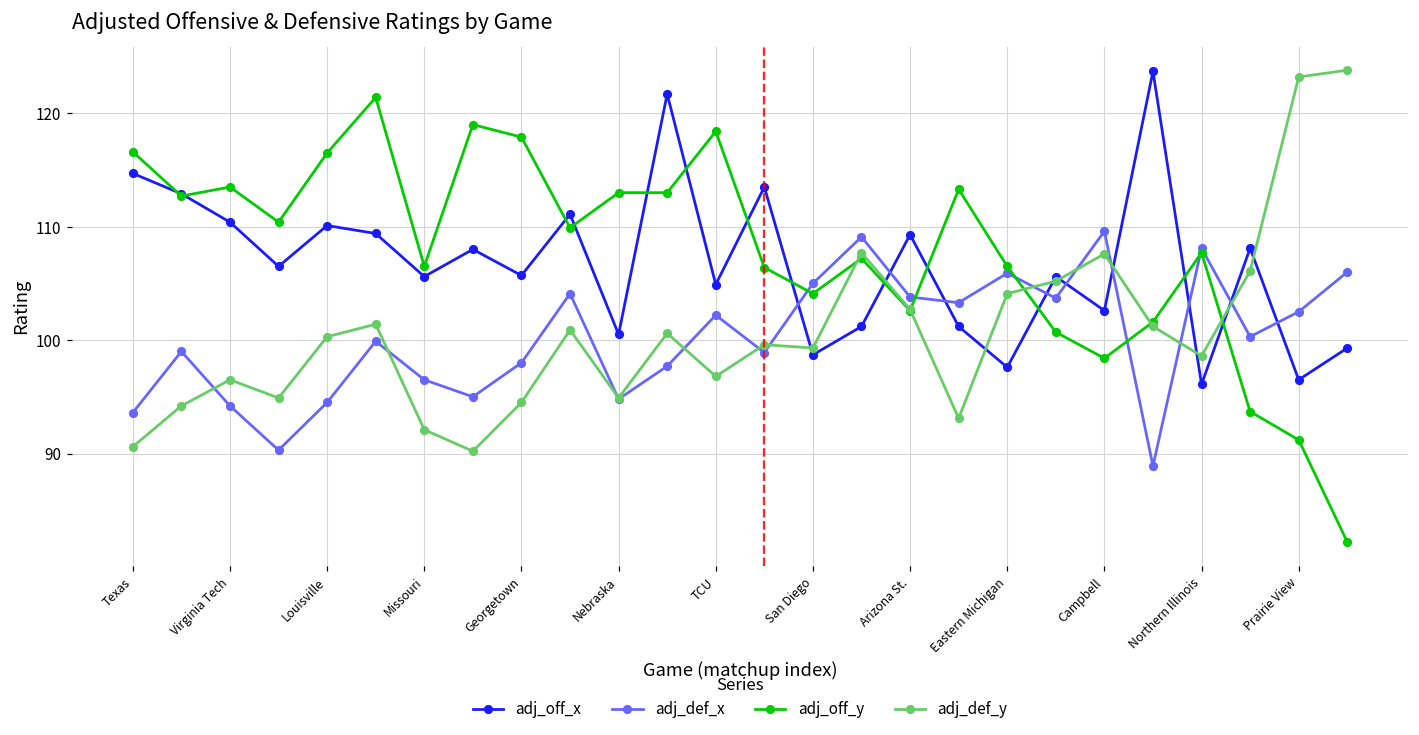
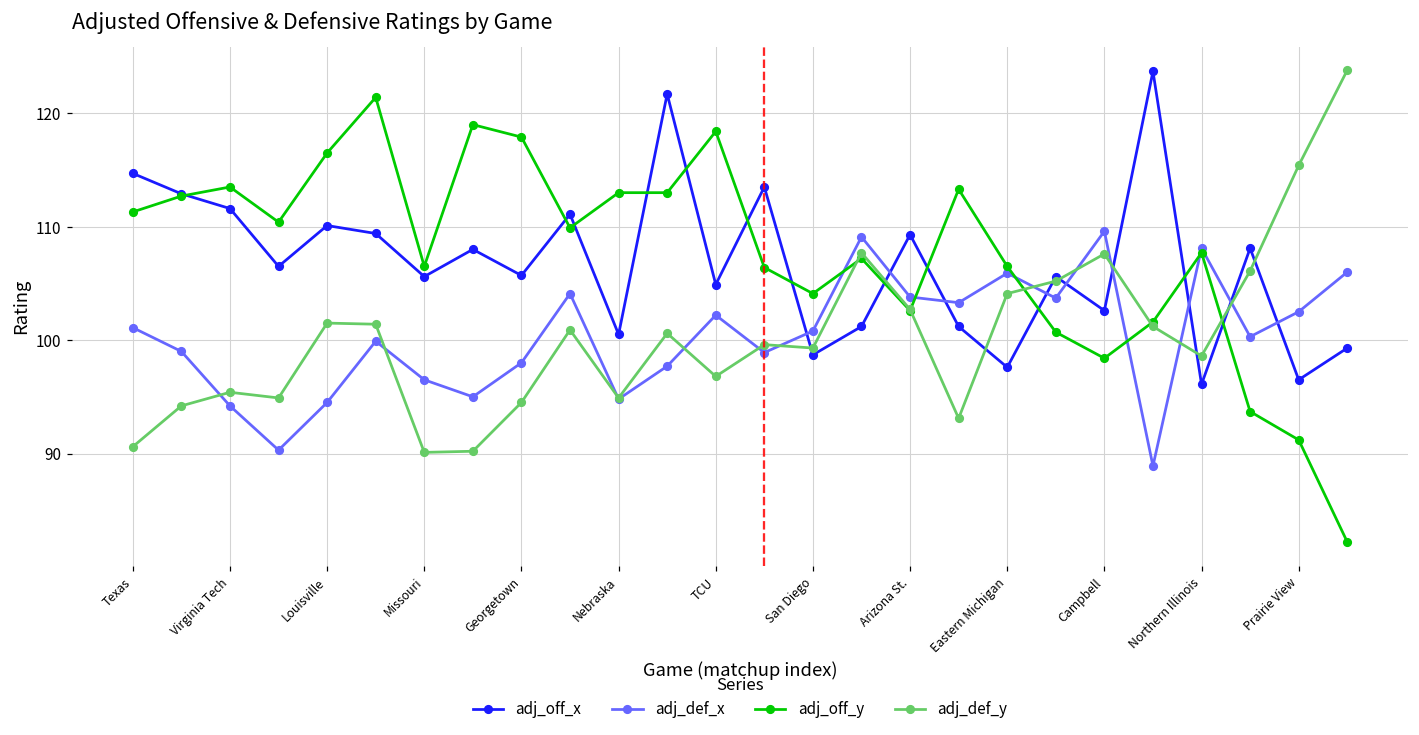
adj_def_x, Texas: 93.6 -> 101.1
adj_off_y, Texas: 116.6 -> 111.3
adj_off_x, Virginia Tech: 110.4 -> 111.6
adj_def_y, Virginia Tech: 96.5 -> 95.4
adj_def_y, Louisville: 100.3 -> 101.5
adj_def_y, Missouri: 92.1 -> 90.1
adj_def_x, San Diego: 105.0 -> 100.8
adj_def_y, Prairie View: 123.2 -> 115.4
